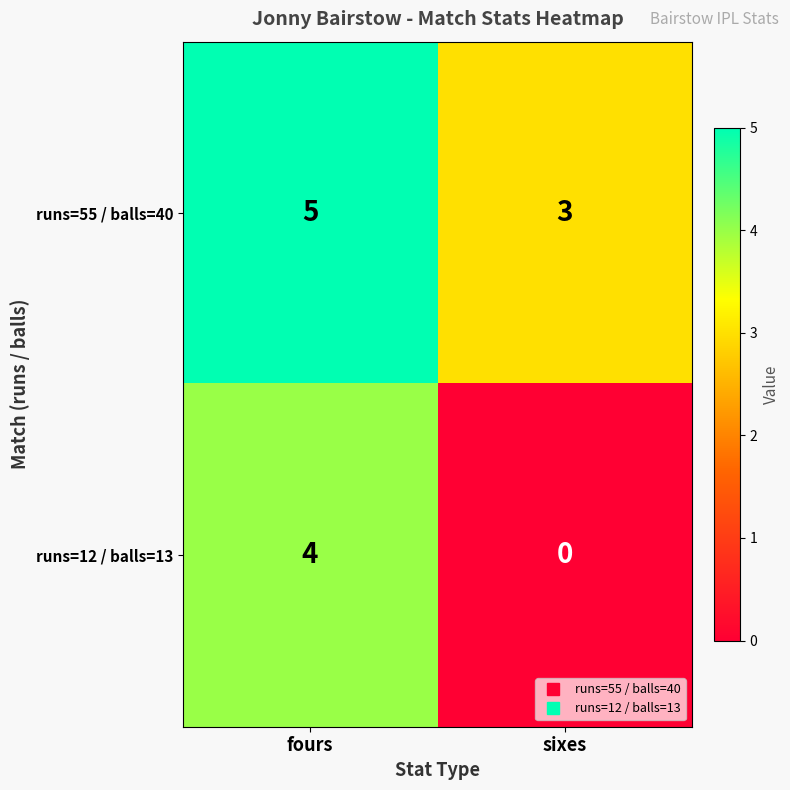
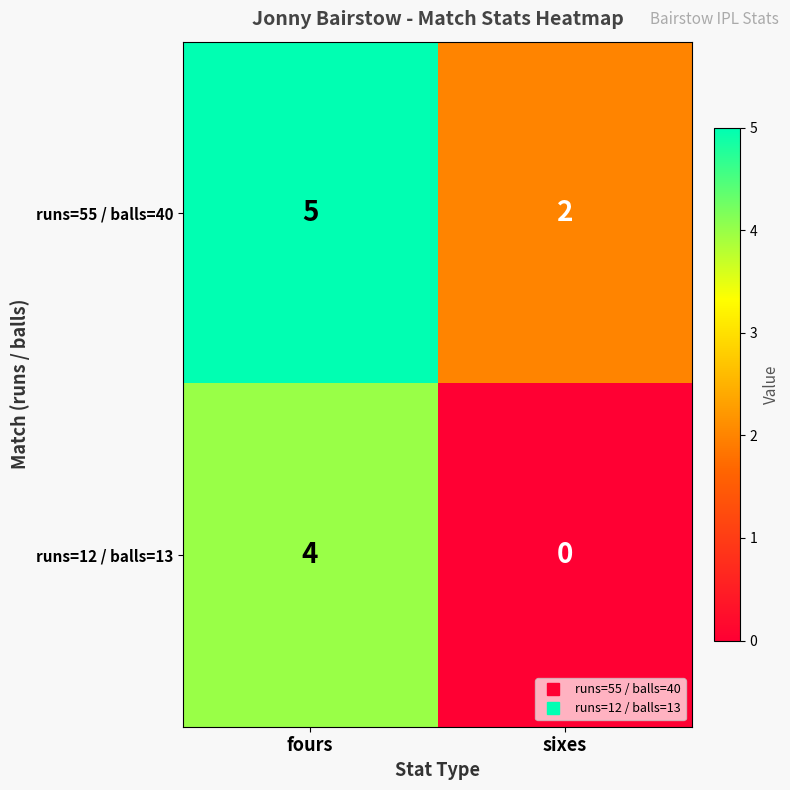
runs=55 / balls=40, sixes: 3 -> 2
